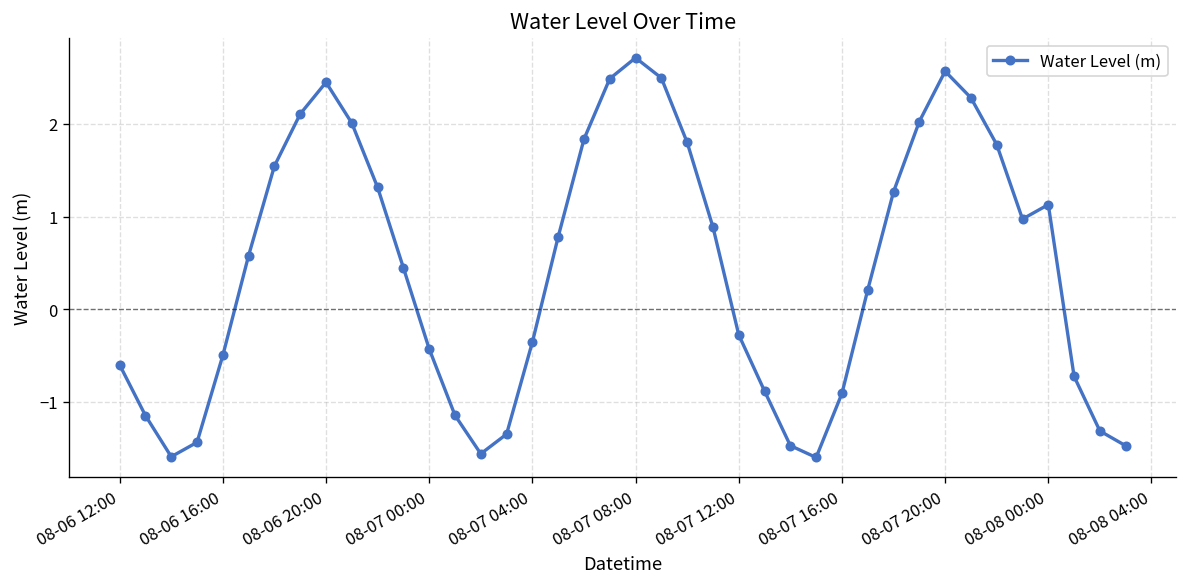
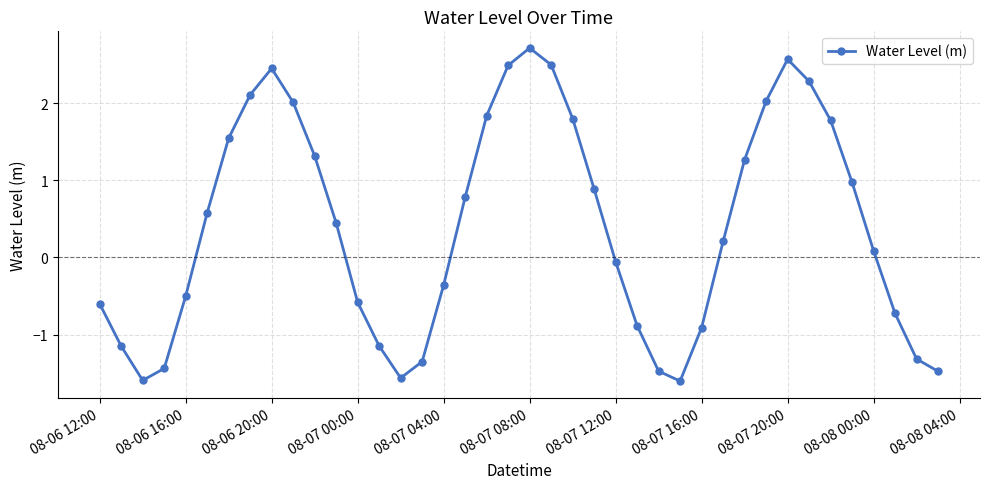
08-07 00:00: -0.4 -> -0.6
08-07 12:00: -0.3 -> -0.1
08-08 00:00: 1.1 -> 0.1
